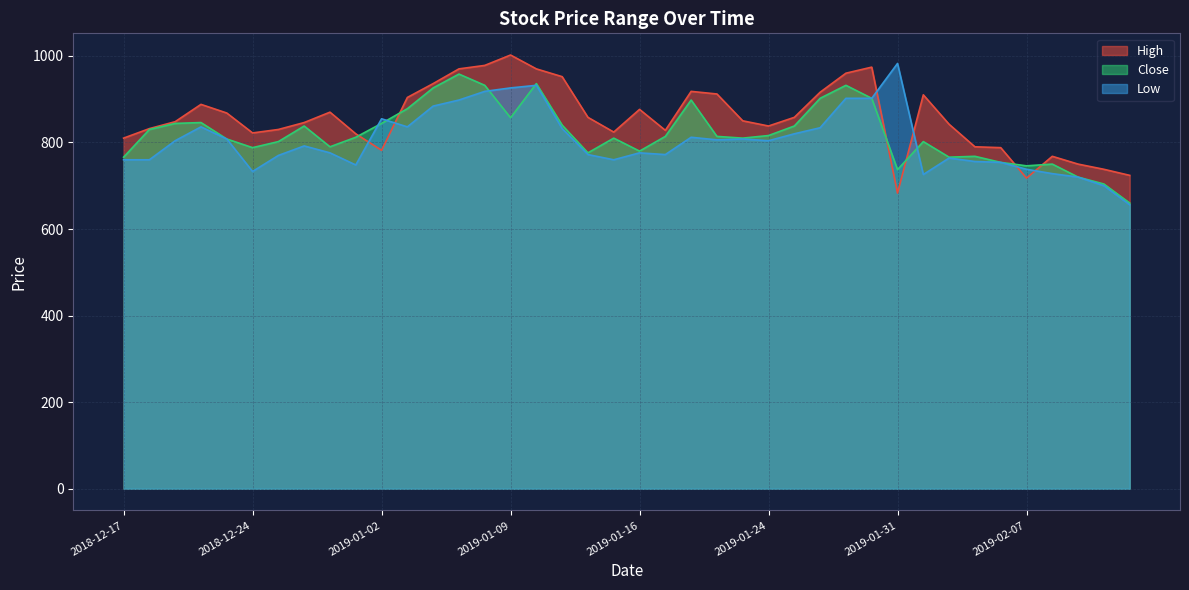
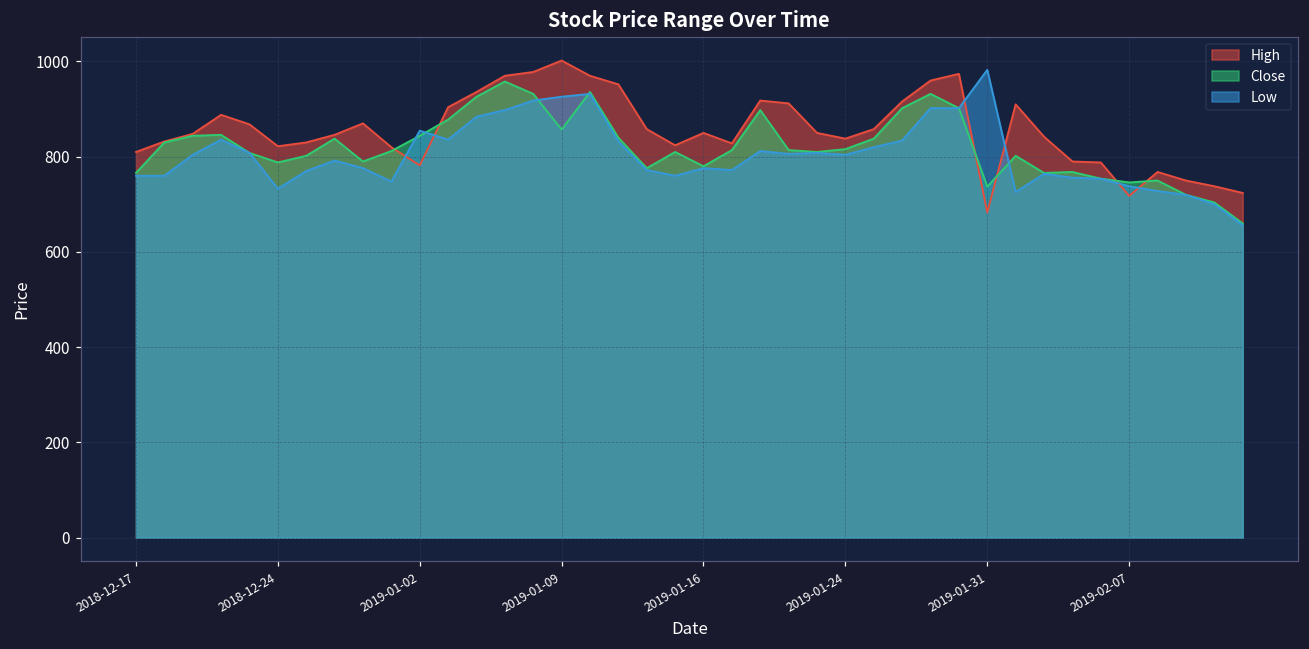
High, 2019-01-16: 880 -> 850
